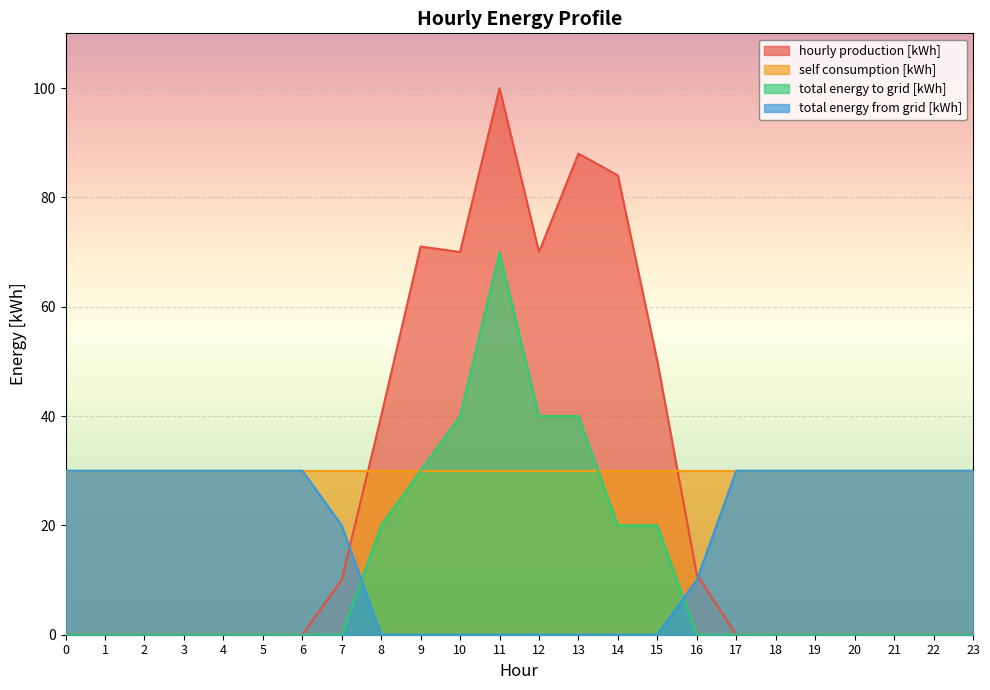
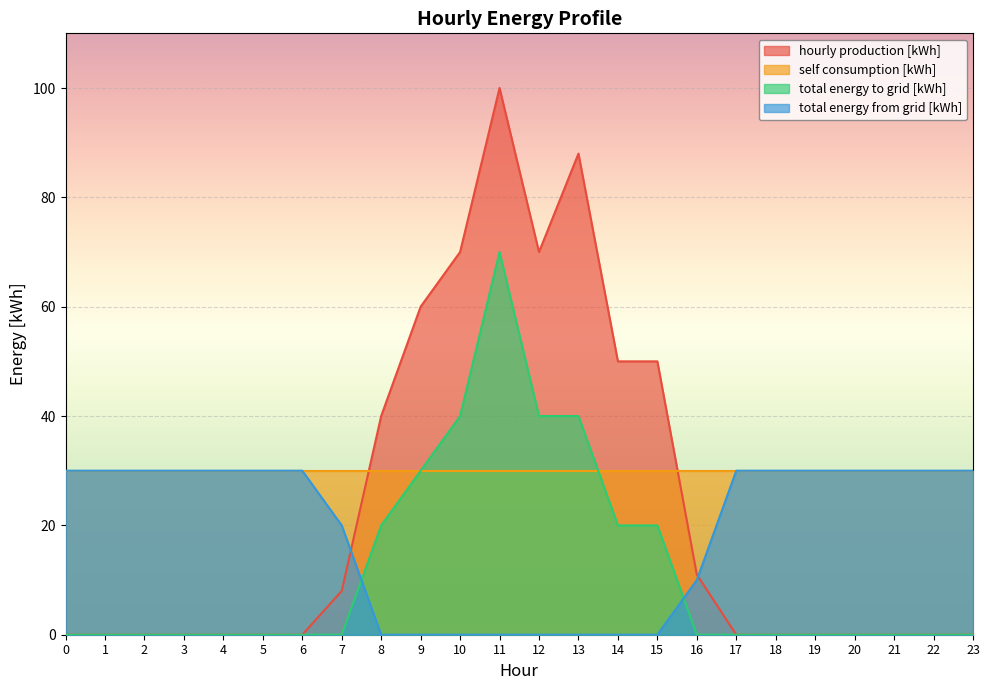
hourly production [kWh], 7: 10 -> 8
hourly production [kWh], 9: 71 -> 60
hourly production [kWh], 14: 84 -> 50
